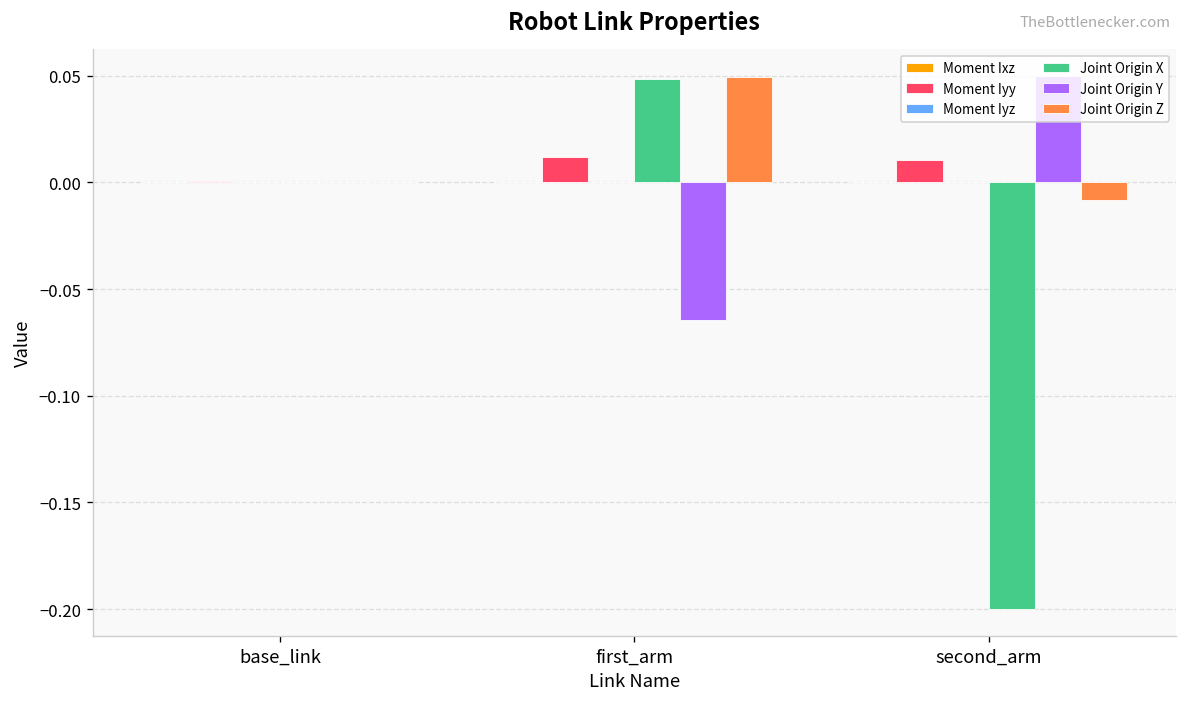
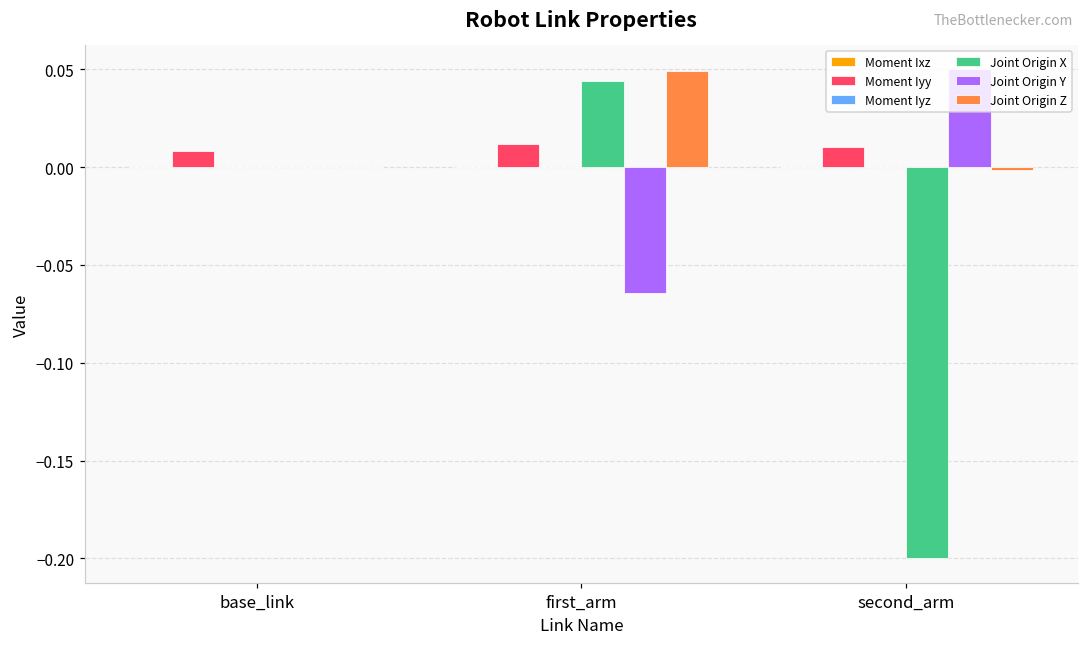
Moment Iyy, base_link: 0.001 -> 0.008
Joint Origin X, first_arm: 0.049 -> 0.044
Joint Origin Z, second_arm: -0.008 -> -0.001
